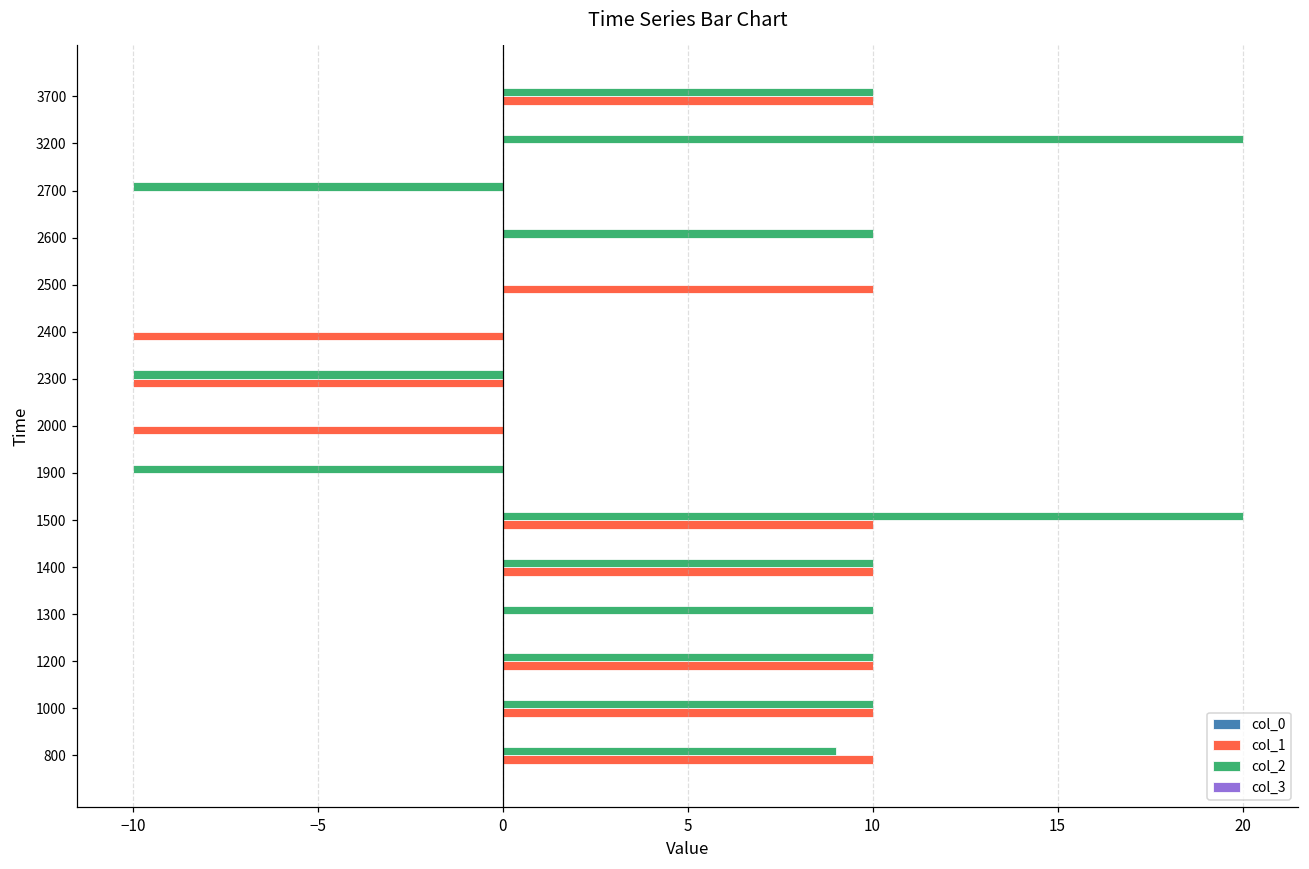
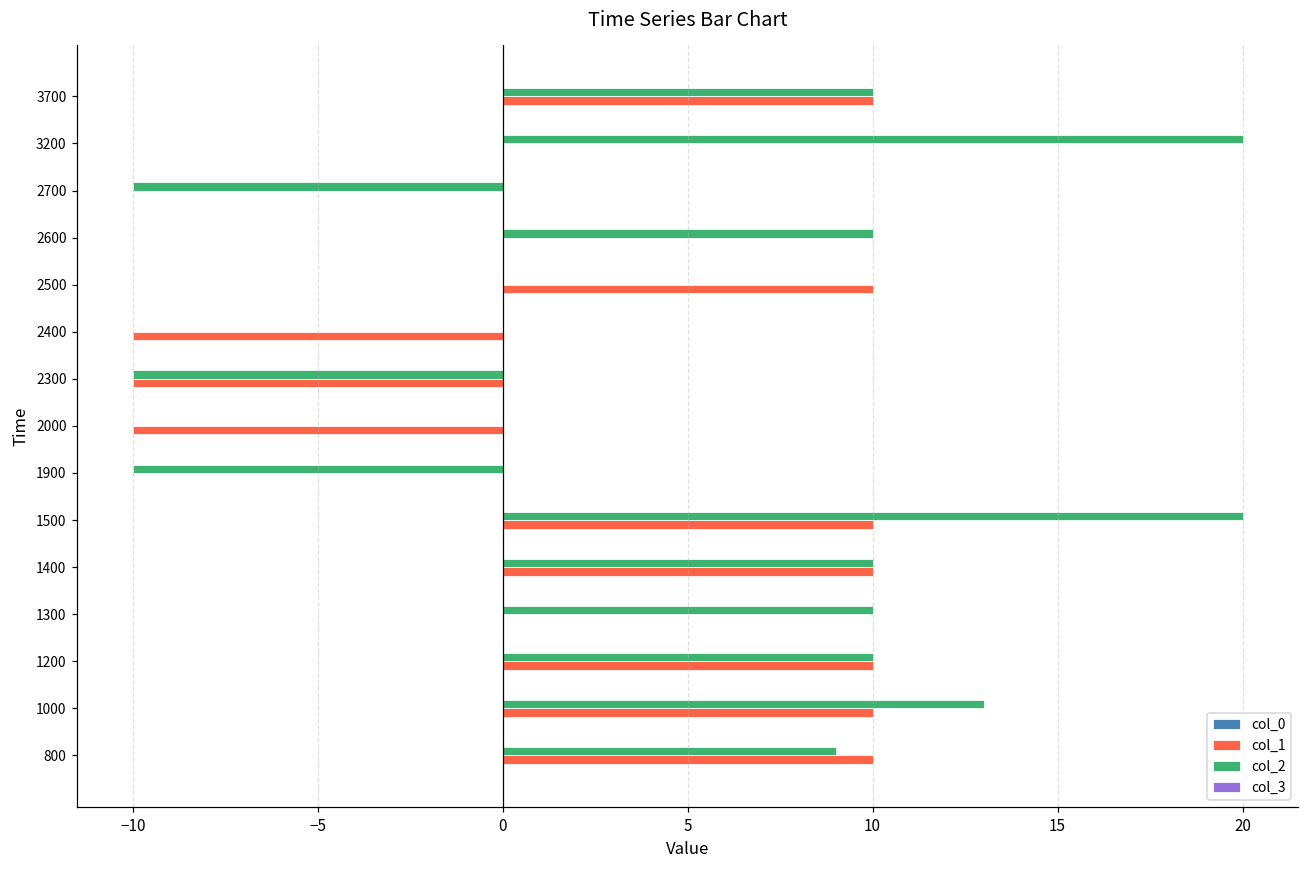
col_2, 1000: 10 -> 13
